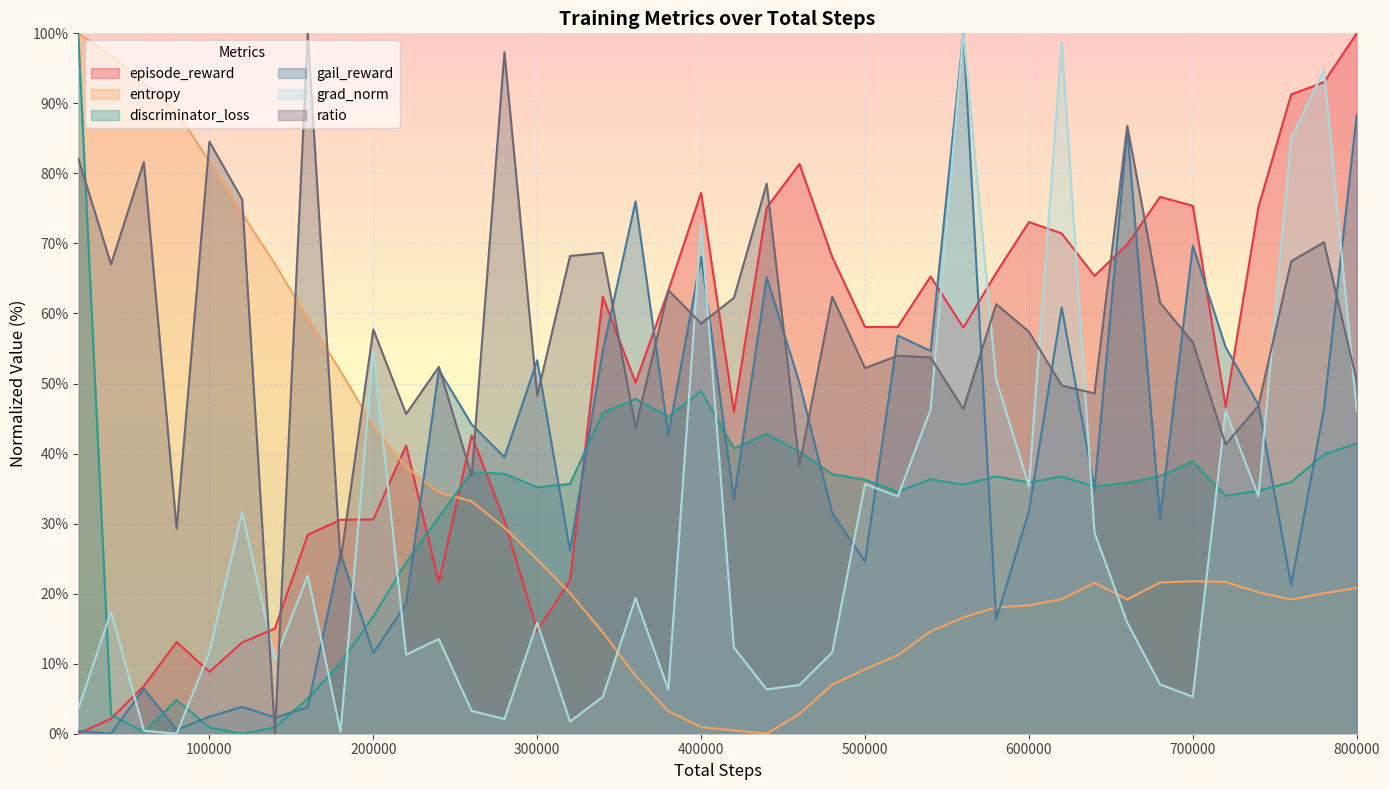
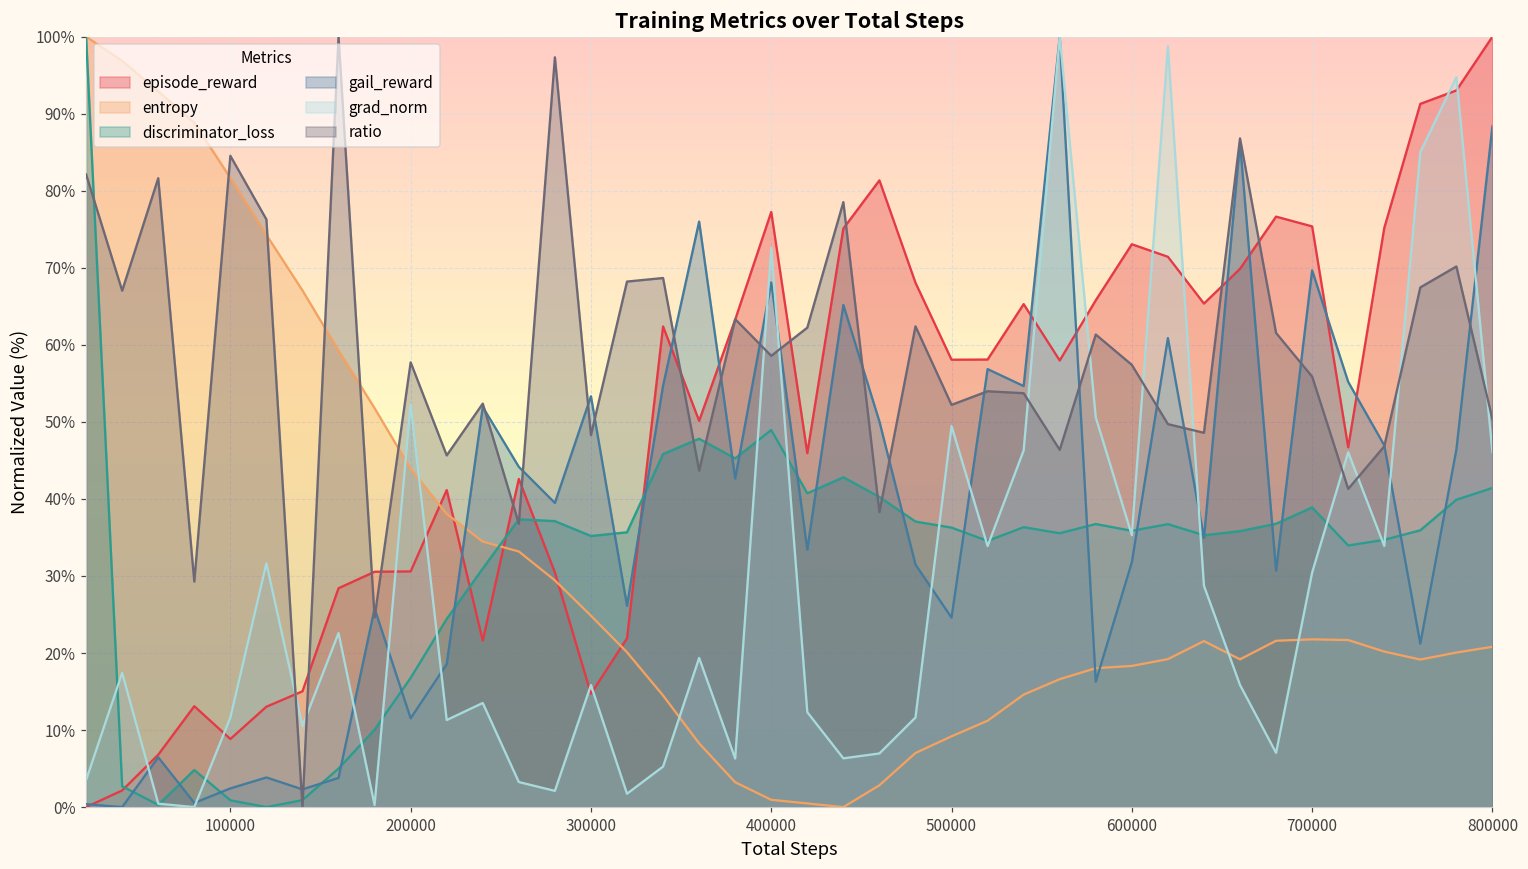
grad_norm, 200000: 55% -> 52%
grad_norm, 500000: 36% -> 49%
grad_norm, 700000: 5% -> 30%
